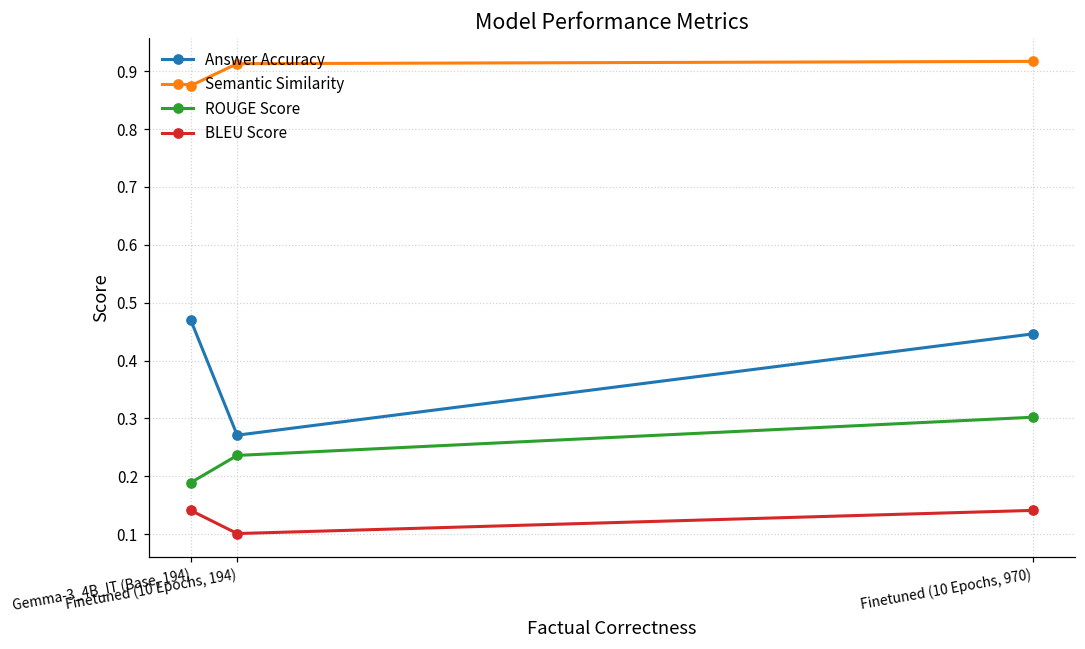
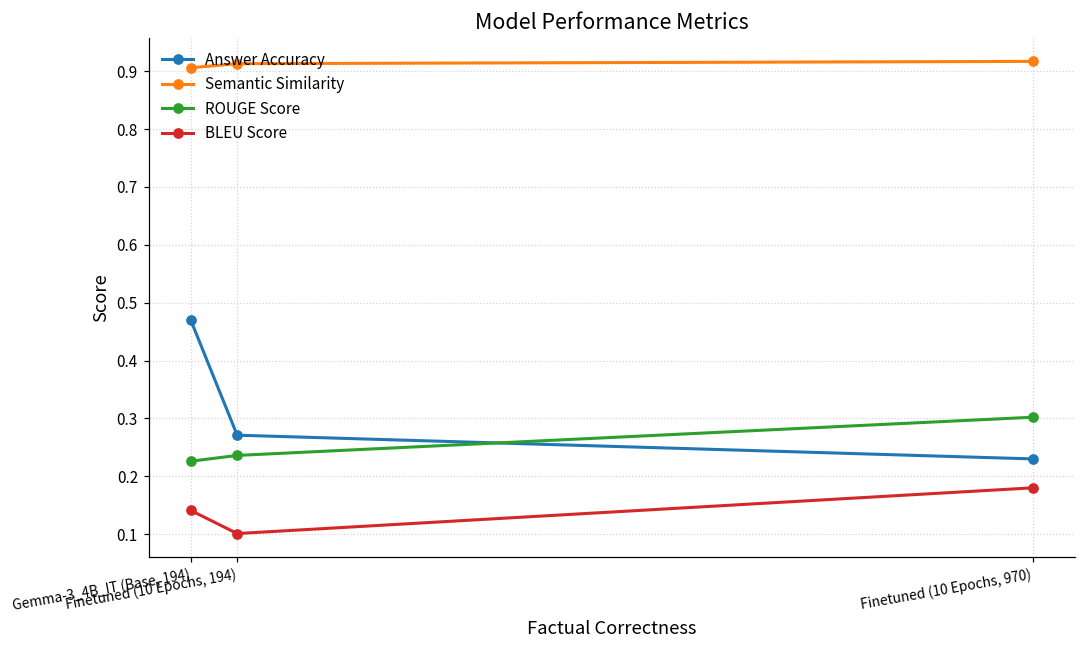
Semantic Similarity, Gemma-3_4B_IT (Base, 194): 0.88 -> 0.91
ROUGE Score, Gemma-3_4B_IT (Base, 194): 0.19 -> 0.23
Answer Accuracy, Finetuned (10 Epochs, 970): 0.45 -> 0.23
BLEU Score, Finetuned (10 Epochs, 970): 0.14 -> 0.18
